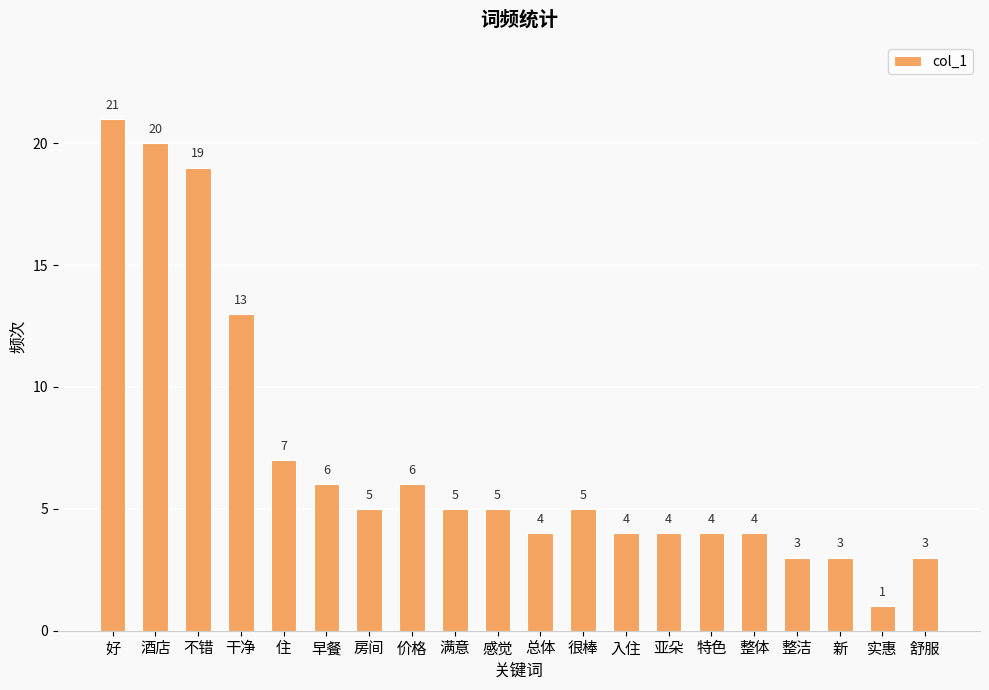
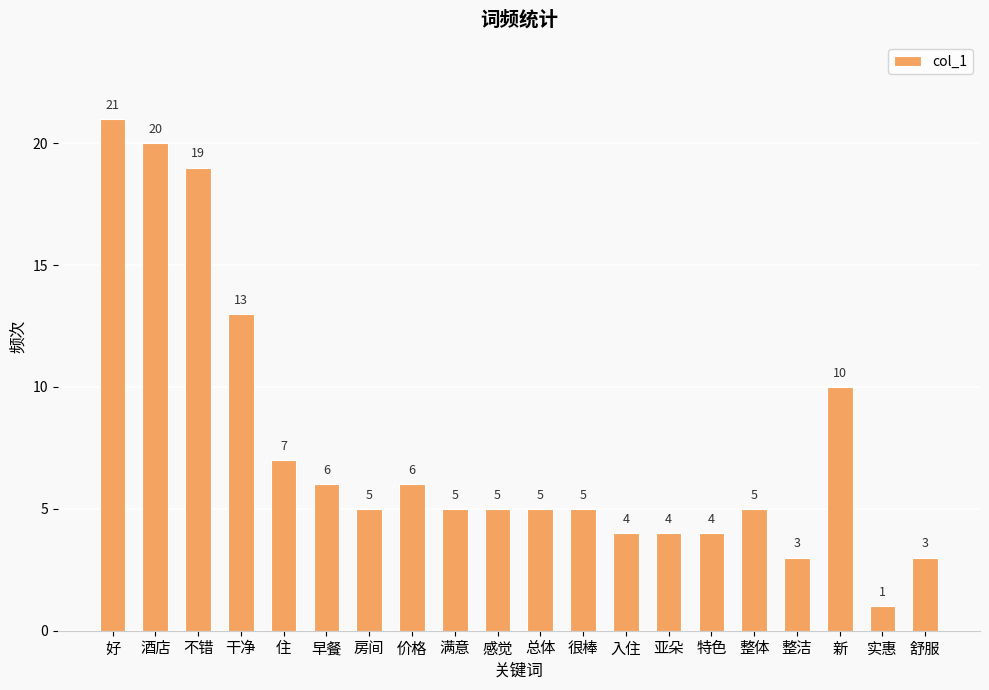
总体: 4 -> 5
整体: 4 -> 5
新: 3 -> 10
